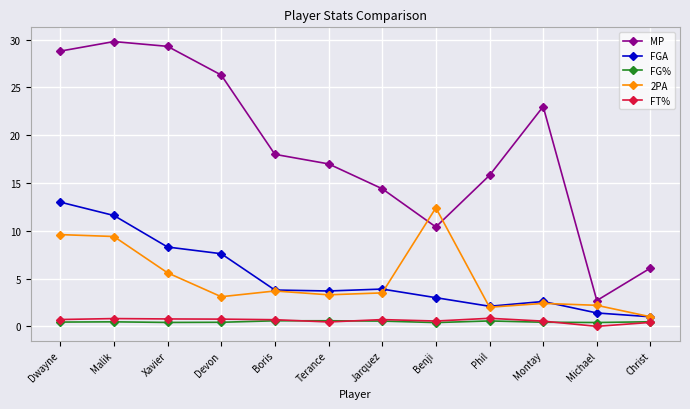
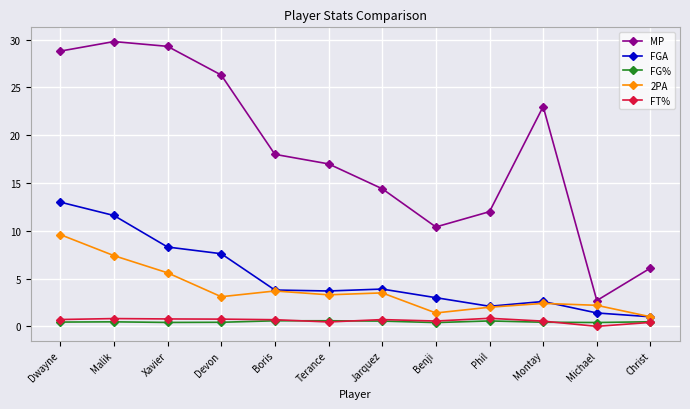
2PA, Malik: 9 -> 7
2PA, Benji: 12 -> 1
MP, Phil: 16 -> 12
